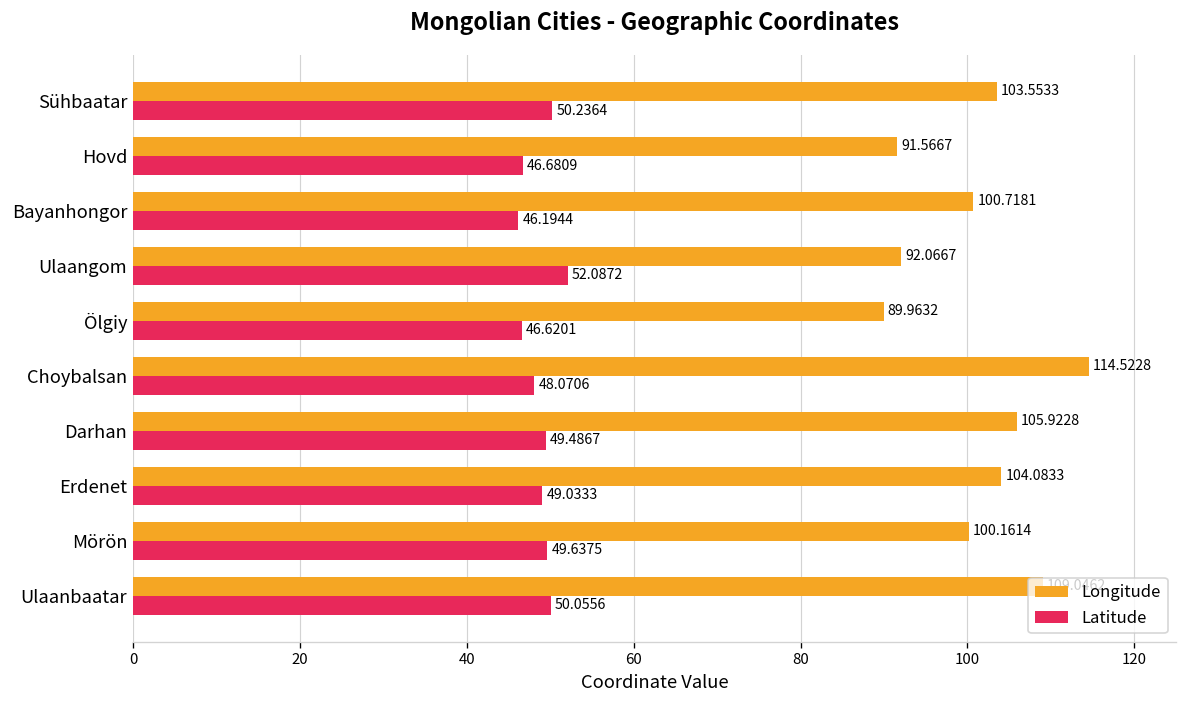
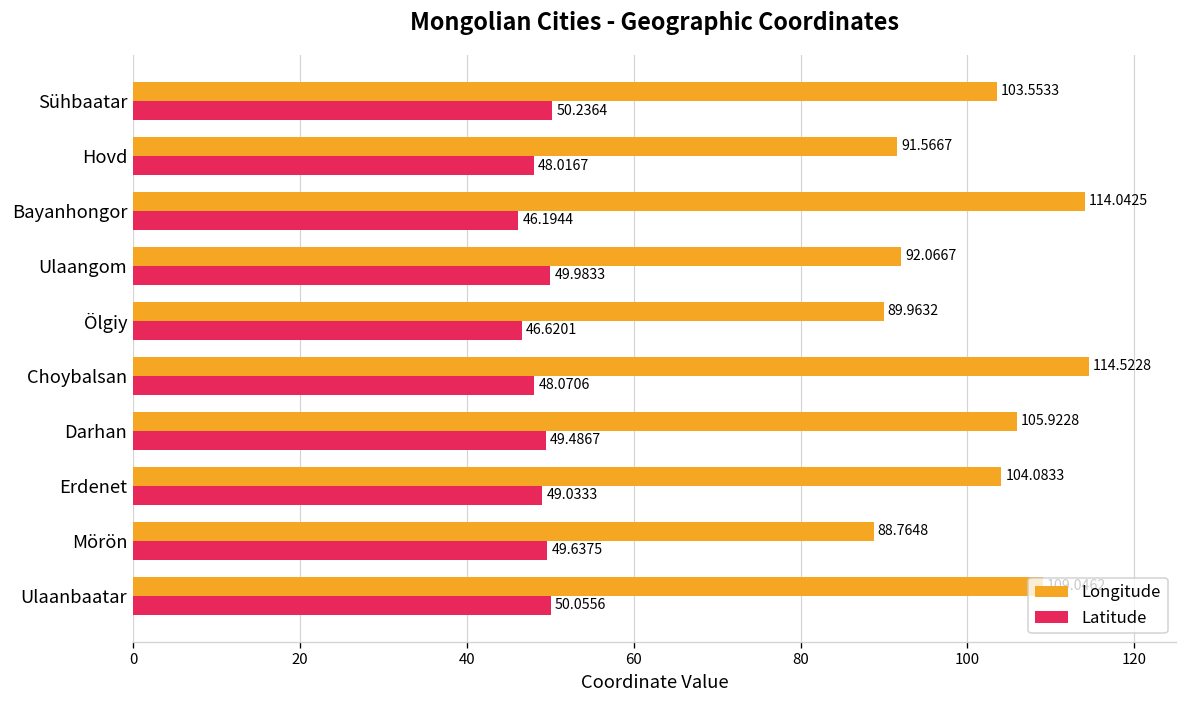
Latitude, Hovd: 46.6809 -> 48.0167
Longitude, Bayanhongor: 100.7181 -> 114.0425
Latitude, Ulaangom: 52.0872 -> 49.9833
Longitude, Mörön: 100.1614 -> 88.7648
